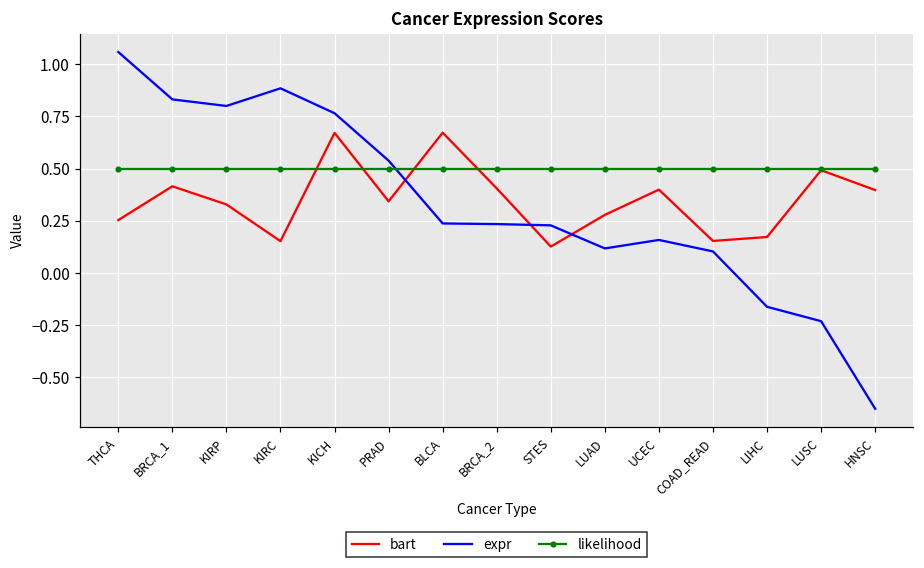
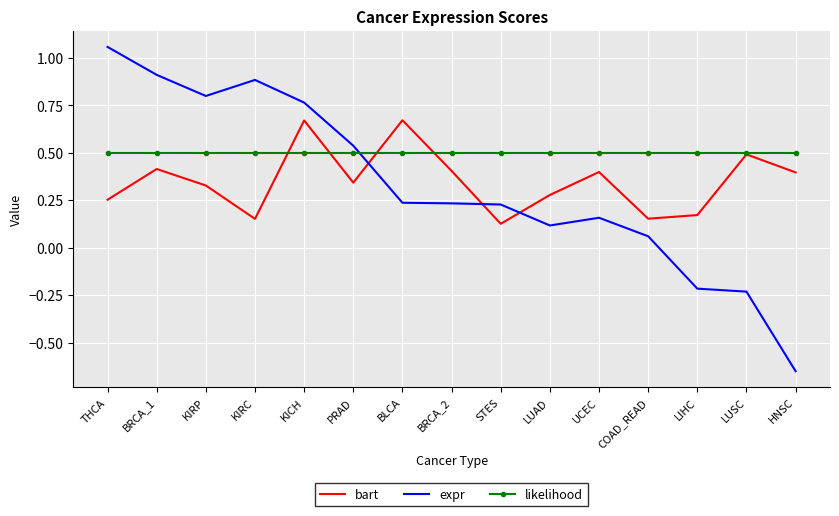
expr, BRCA_1: 0.83 -> 0.91
expr, COAD_READ: 0.10 -> 0.06
expr, LIHC: -0.16 -> -0.22
